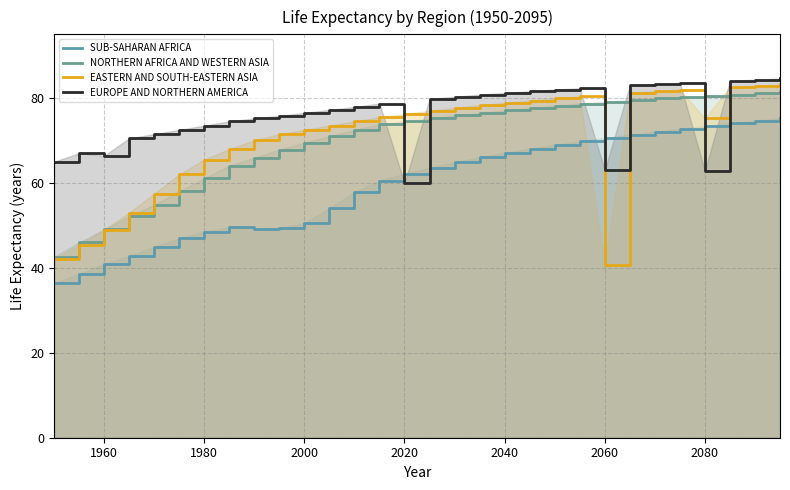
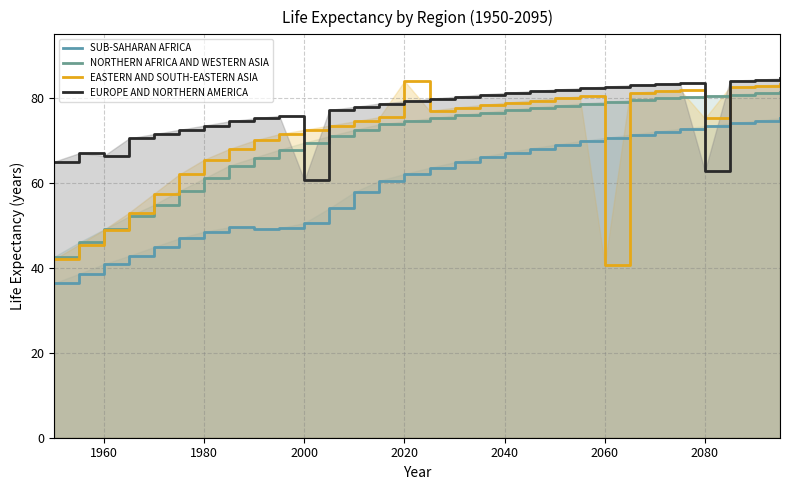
EUROPE AND NORTHERN AMERICA, 2000: 77 -> 61
EASTERN AND SOUTH-EASTERN ASIA, 2020: 76 -> 84
EUROPE AND NORTHERN AMERICA, 2020: 60 -> 79
EUROPE AND NORTHERN AMERICA, 2060: 63 -> 83
